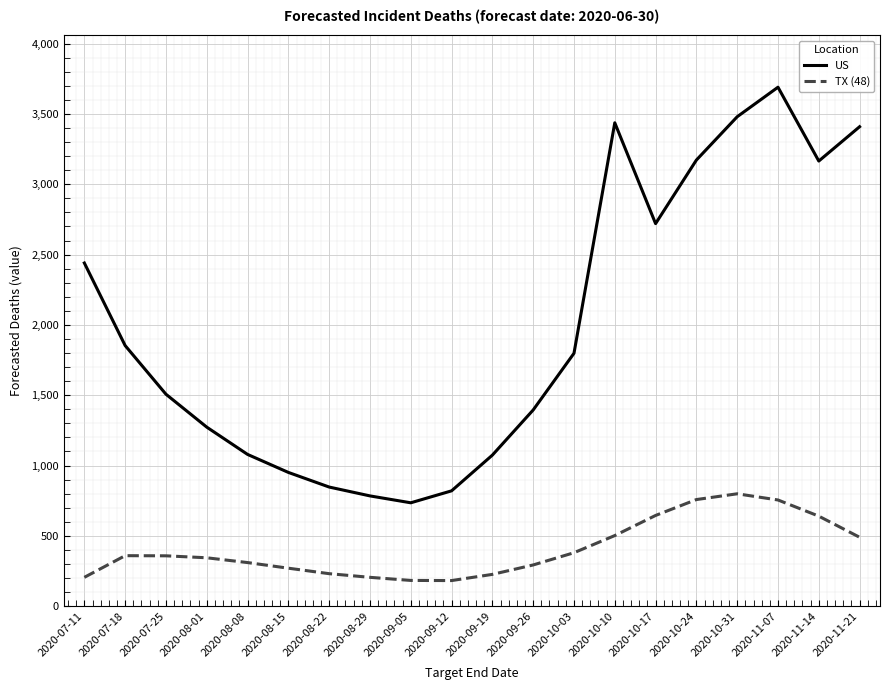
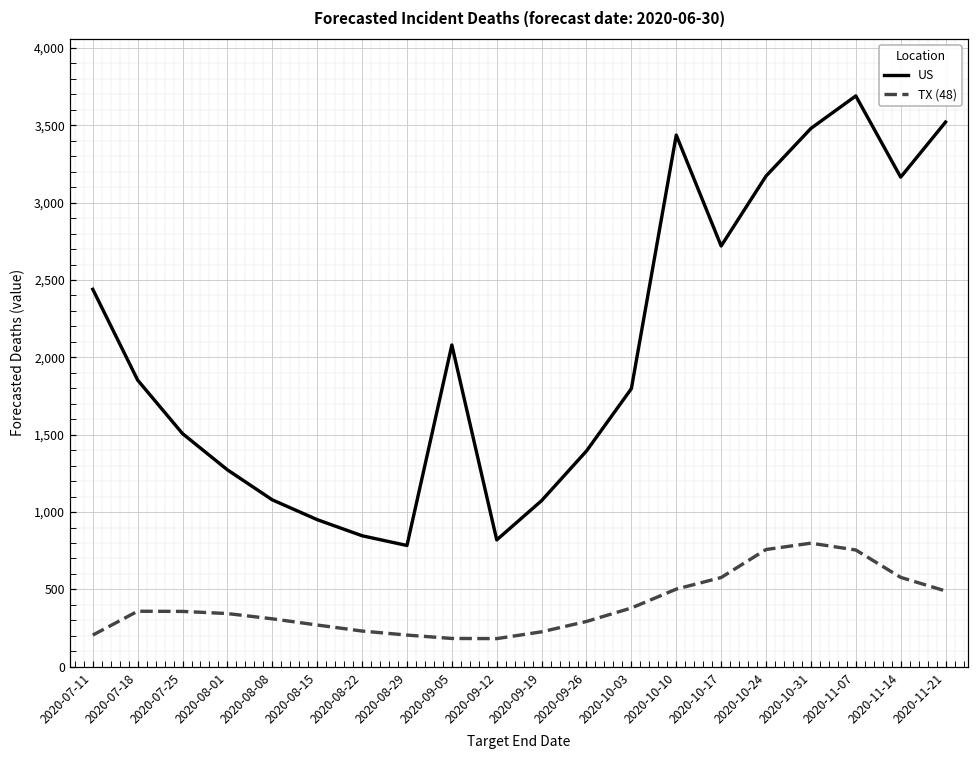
US, 2020-09-05: 740 -> 2,080
TX (48), 2020-10-17: 650 -> 580
TX (48), 2020-11-14: 640 -> 580
US, 2020-11-21: 3,410 -> 3,520
